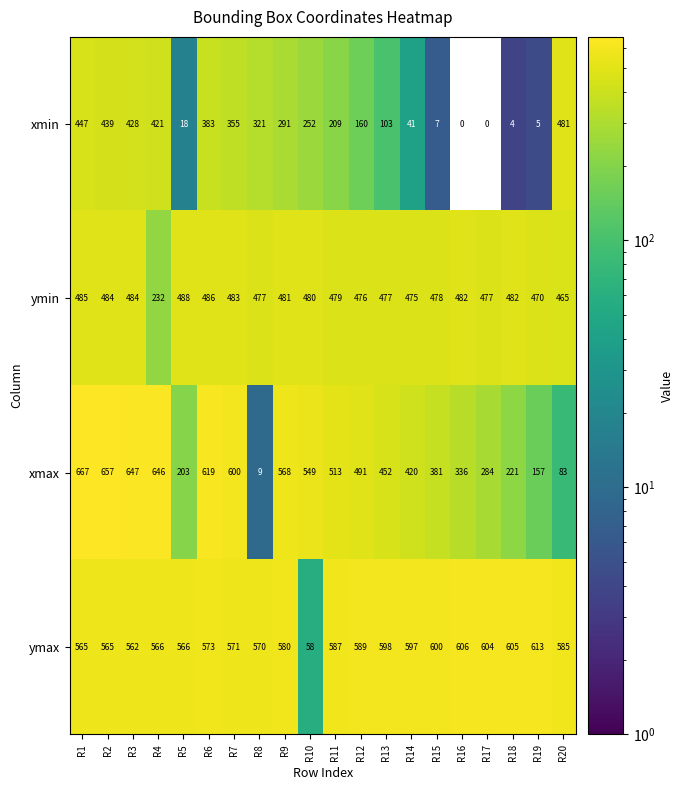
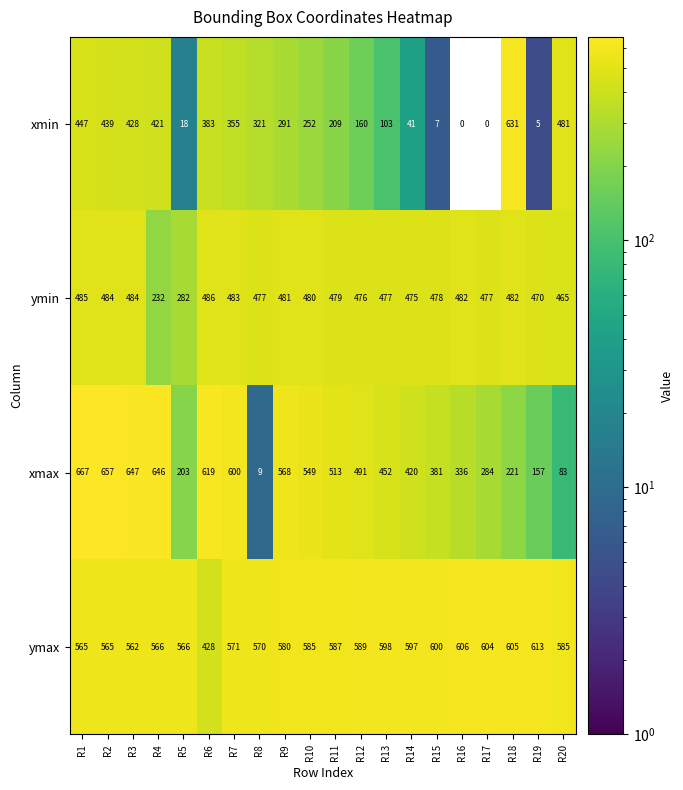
xmin, R18: 4 -> 631
ymin, R5: 488 -> 282
ymax, R6: 573 -> 428
ymax, R10: 58 -> 585
